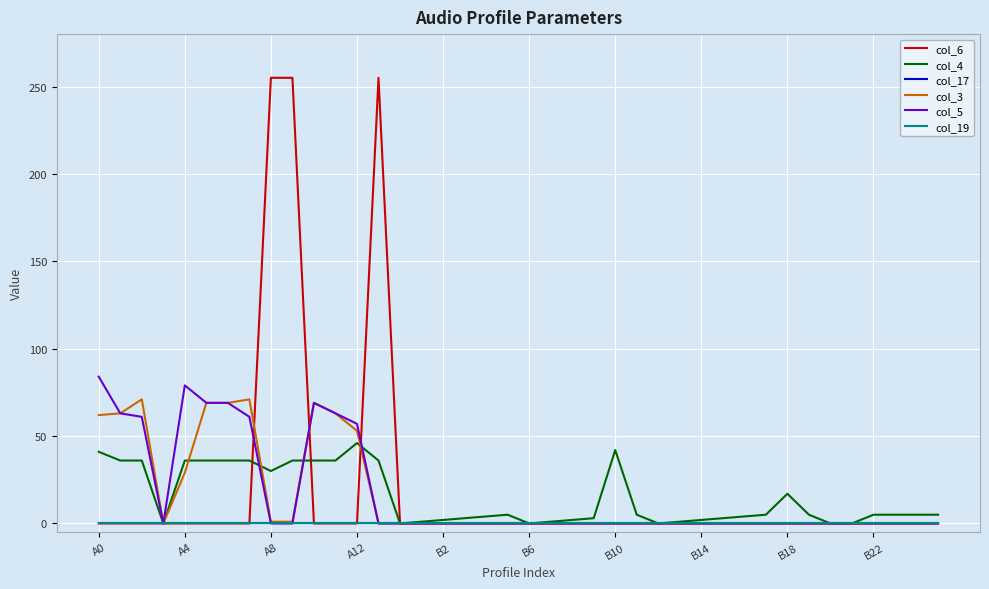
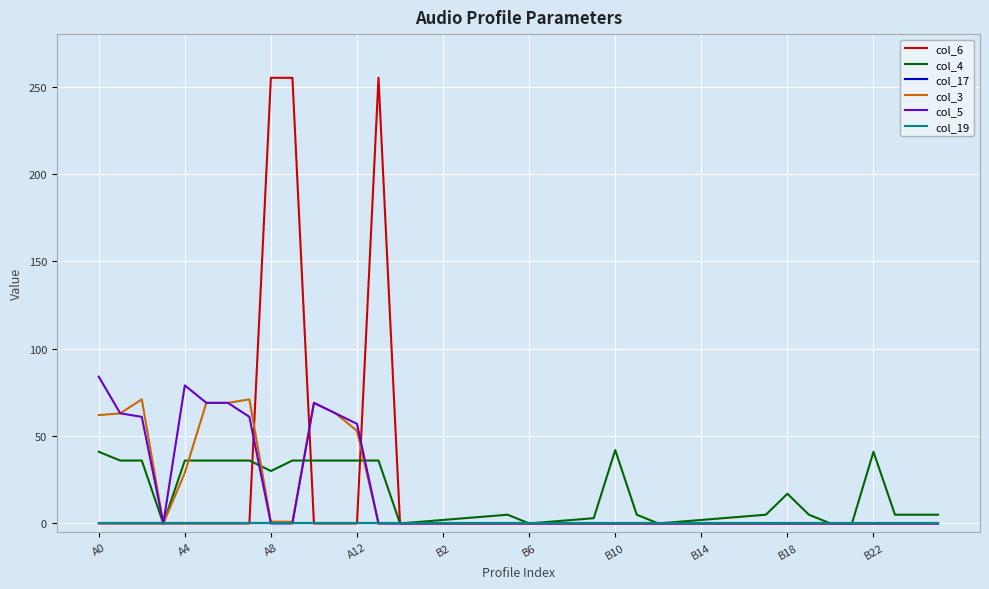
col_4, A12: 46 -> 36
col_4, B22: 5 -> 41
